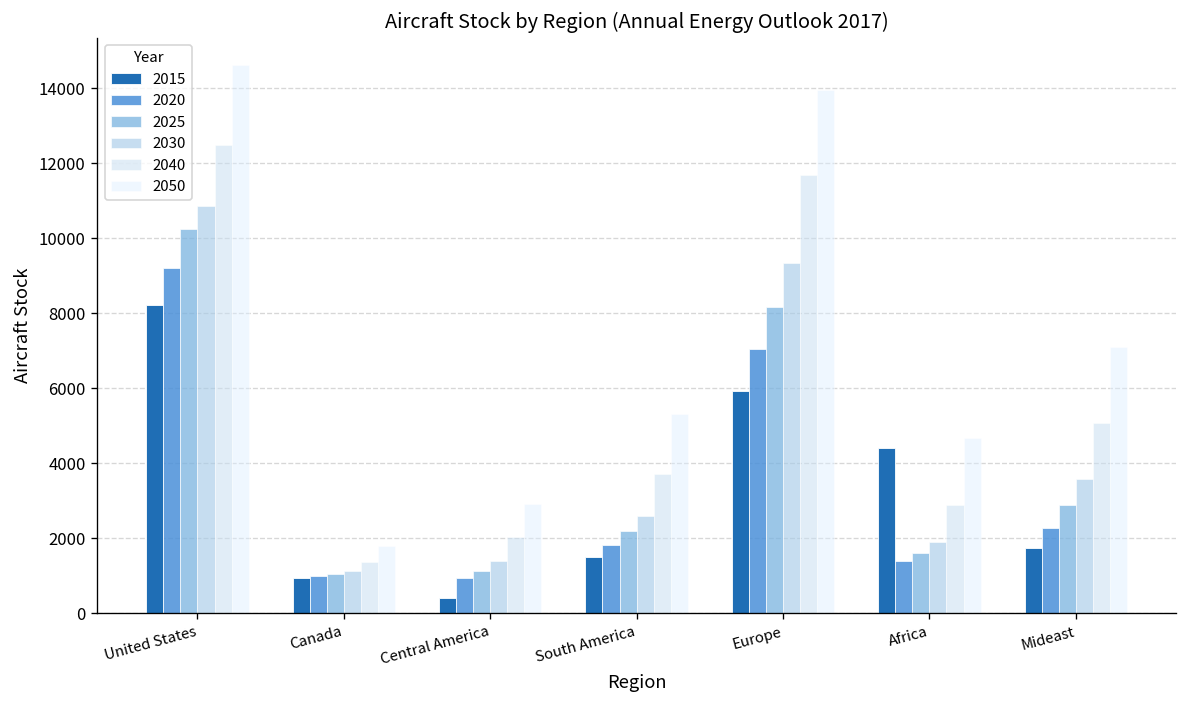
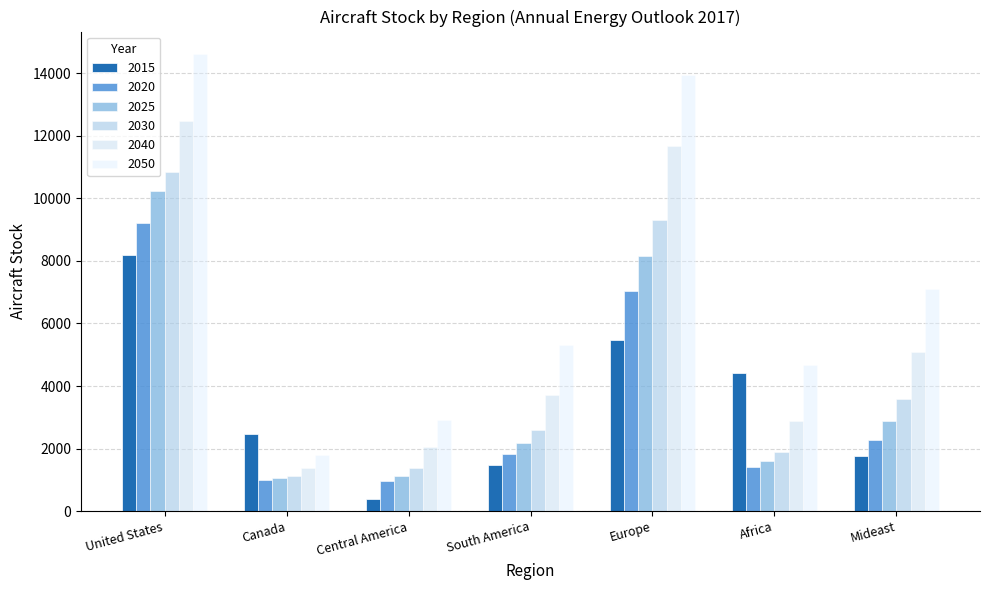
2015, Canada: 900 -> 2500
2015, Europe: 5900 -> 5500
